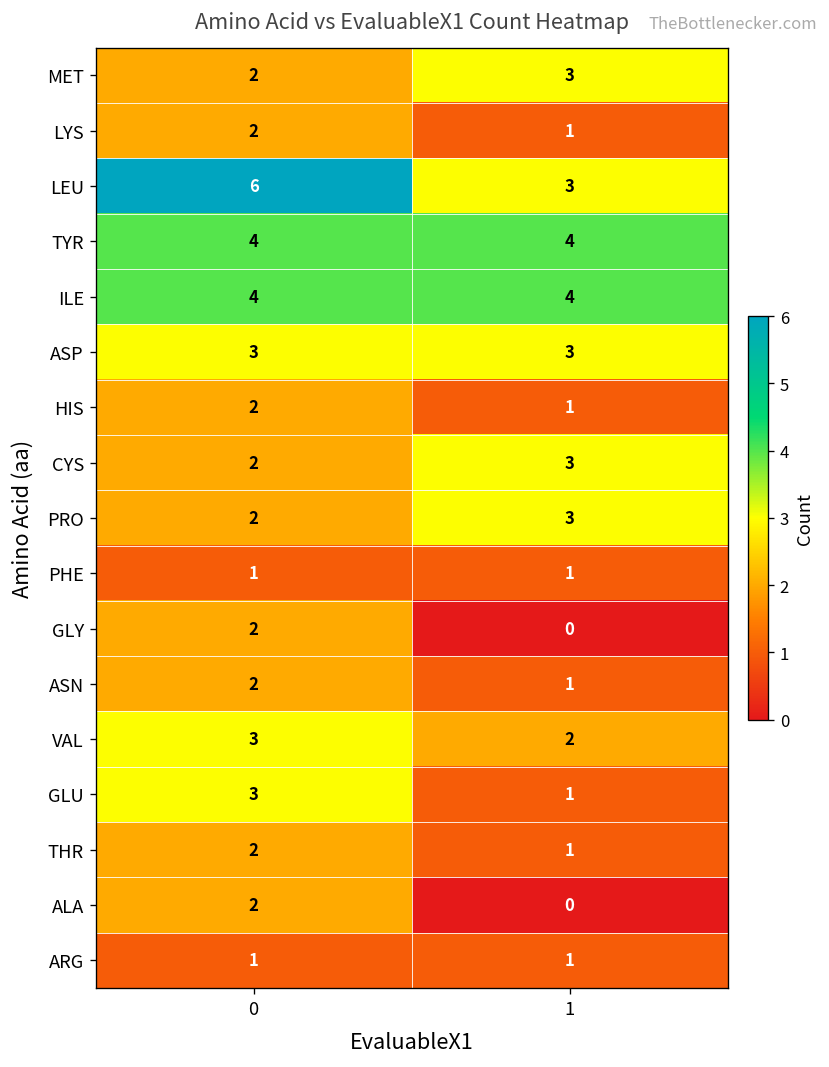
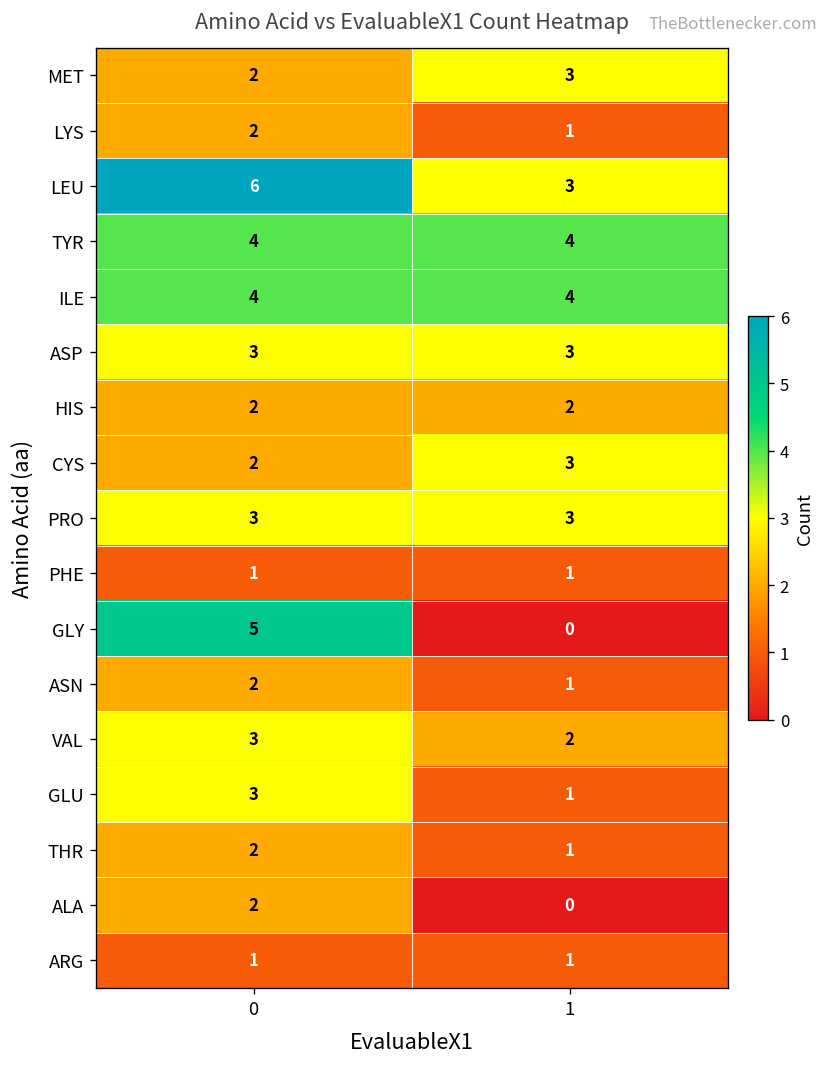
HIS, 1: 1 -> 2
PRO, 0: 2 -> 3
GLY, 0: 2 -> 5
